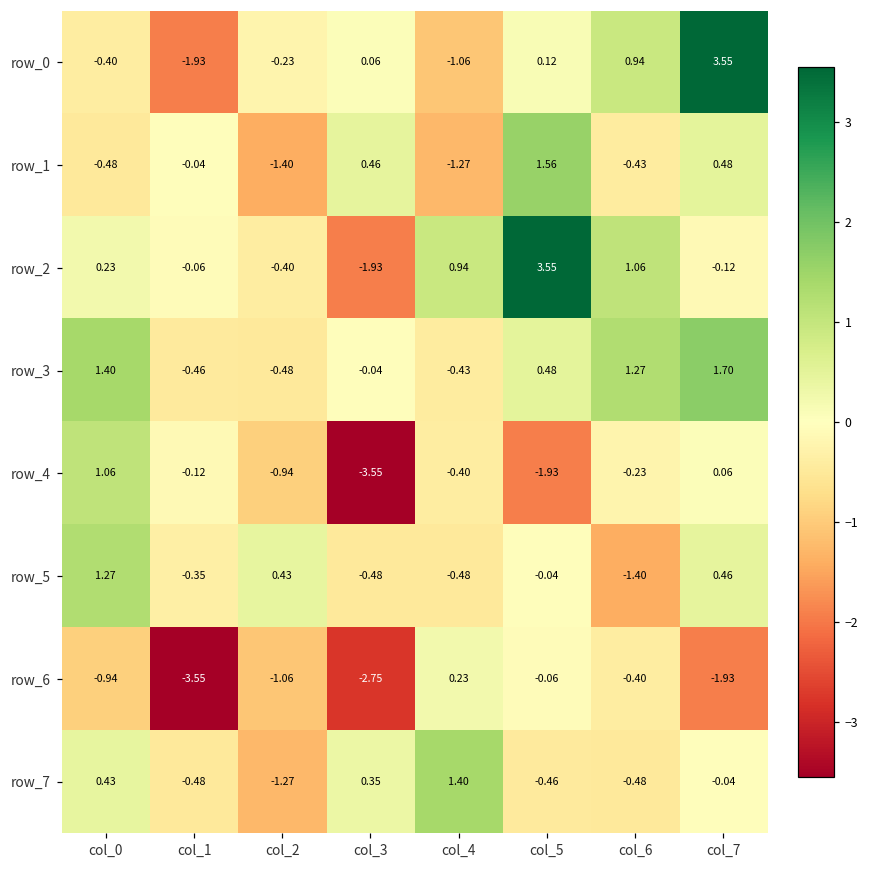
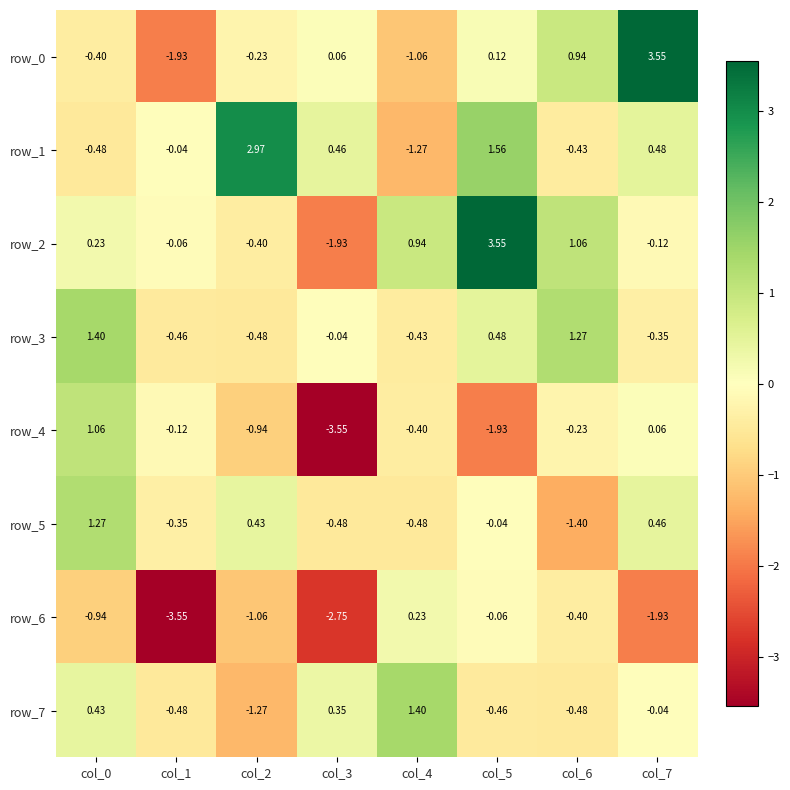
row_1, col_2: -1.40 -> 2.97
row_3, col_7: 1.70 -> -0.35
